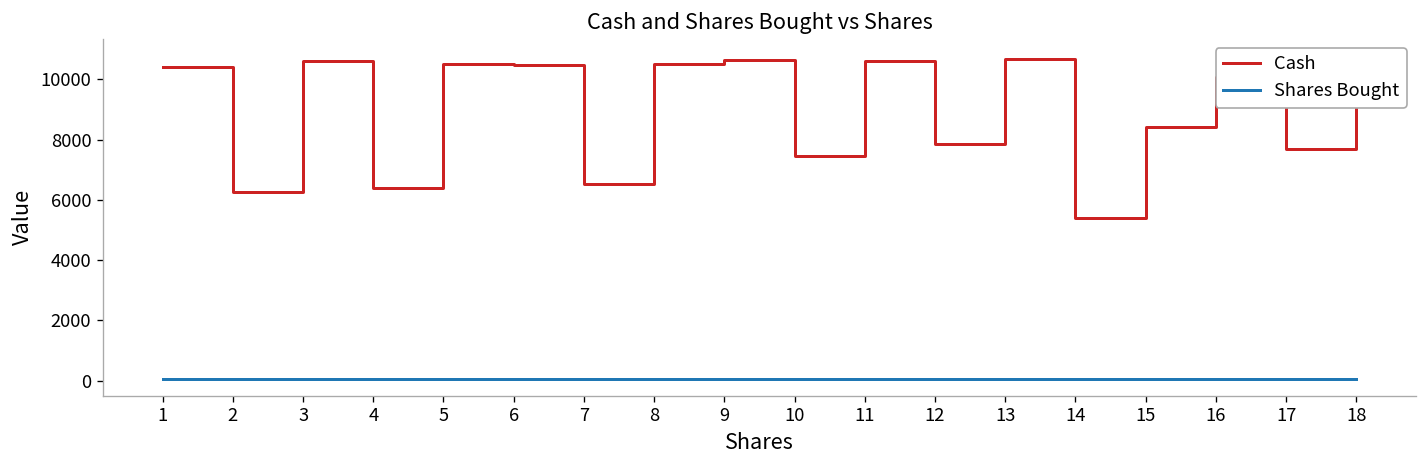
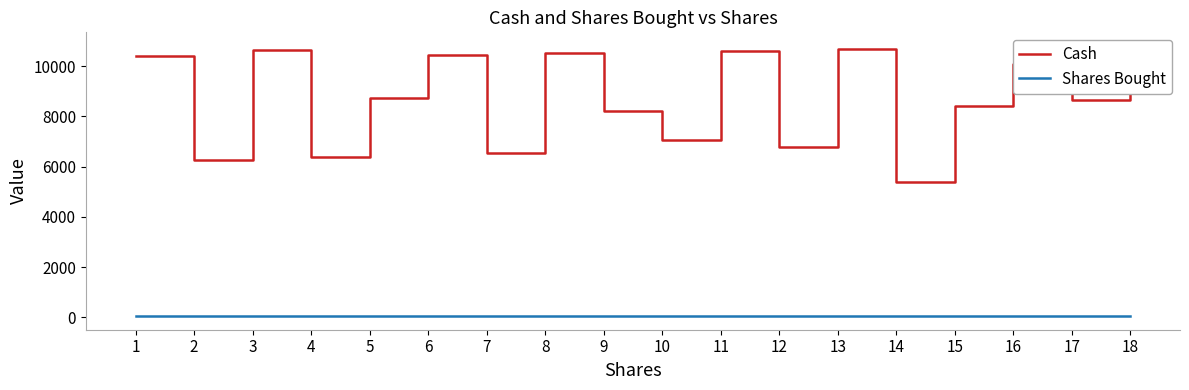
Cash, 5: 10500 -> 8700
Cash, 9: 10600 -> 8200
Cash, 10: 7500 -> 7100
Cash, 12: 7900 -> 6800
Cash, 17: 7700 -> 8700
